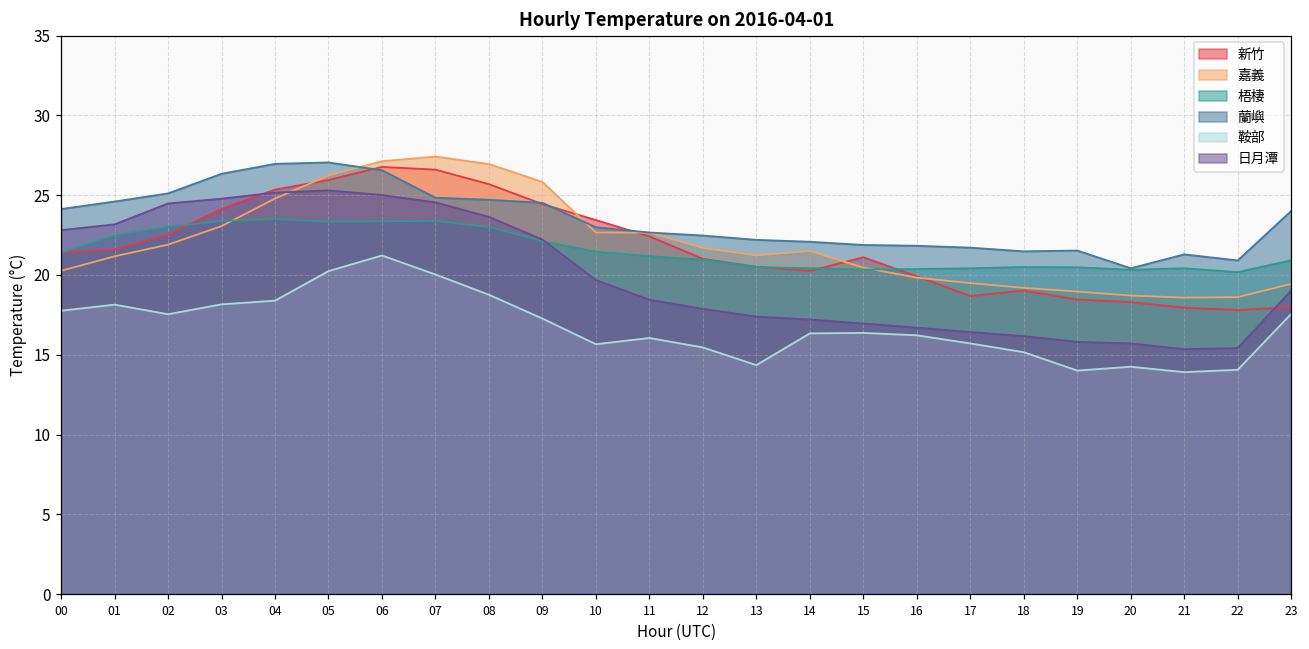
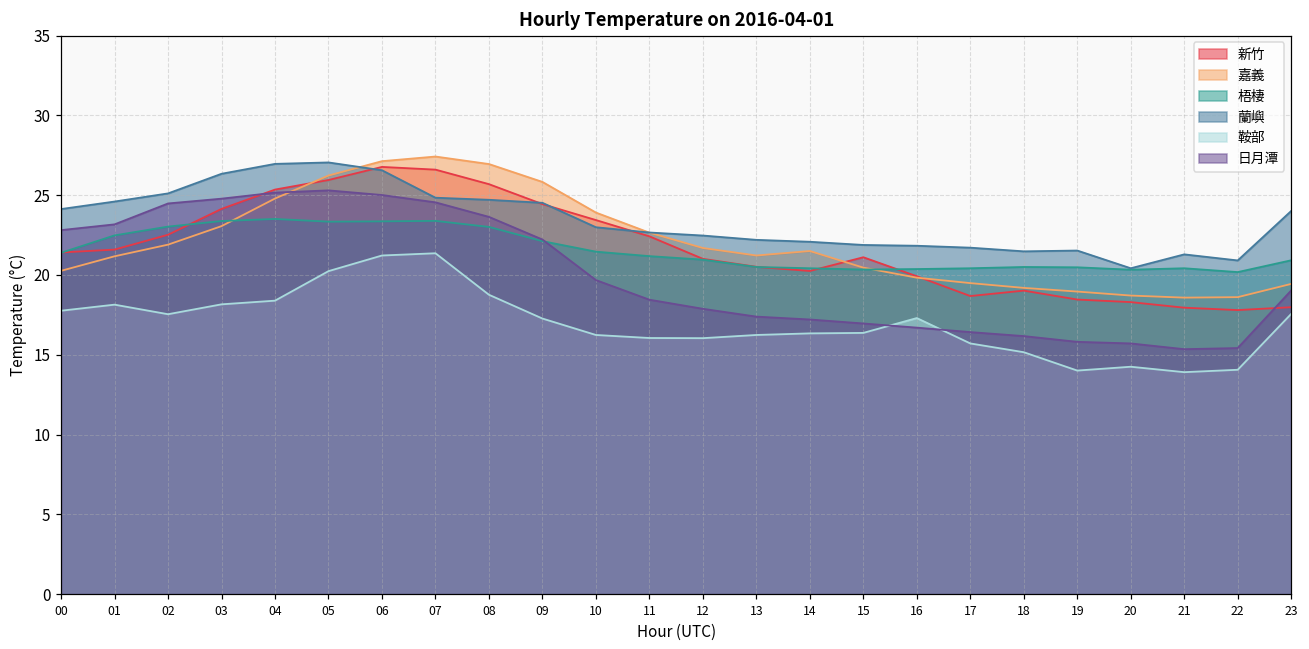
鞍部, 07: 20.0 -> 21.4
嘉義, 10: 22.7 -> 23.9
鞍部, 10: 15.7 -> 16.2
鞍部, 12: 15.5 -> 16.0
鞍部, 13: 14.4 -> 16.2
鞍部, 16: 16.2 -> 17.3
